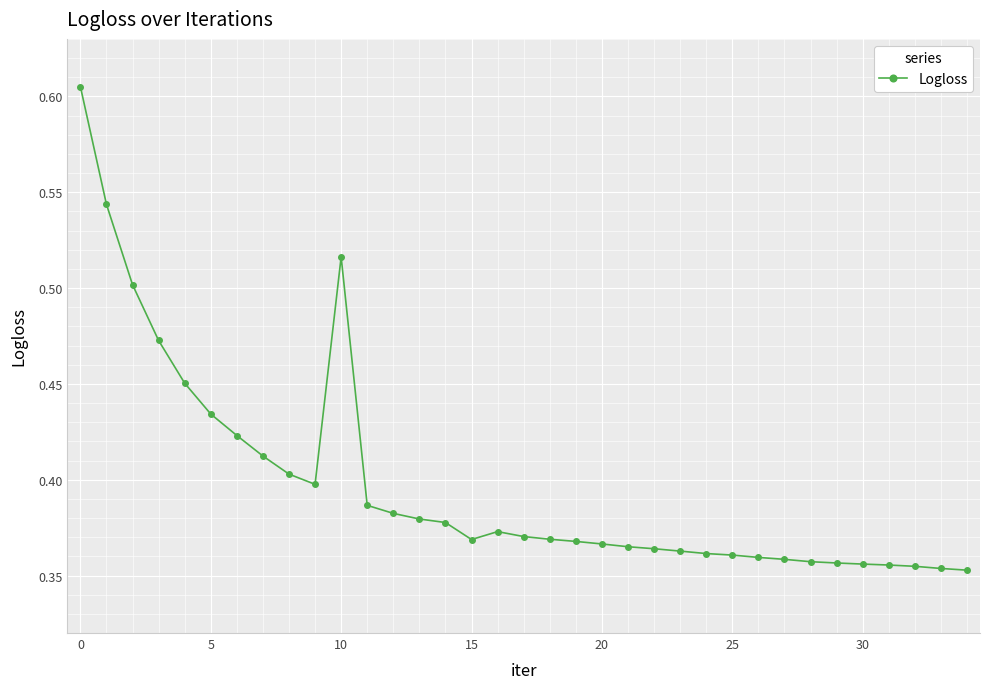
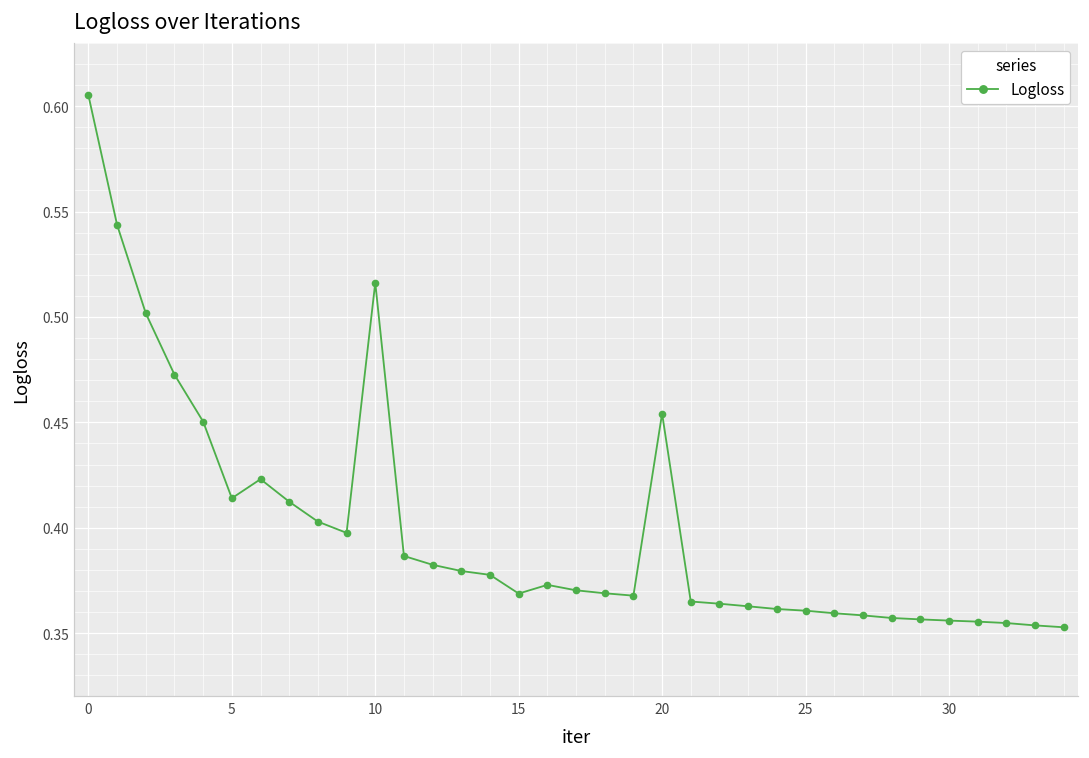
5: 0.434 -> 0.414
20: 0.366 -> 0.454
